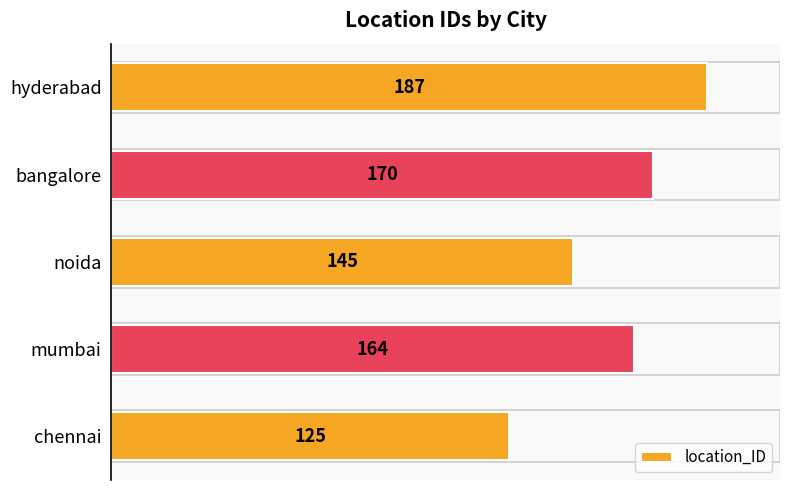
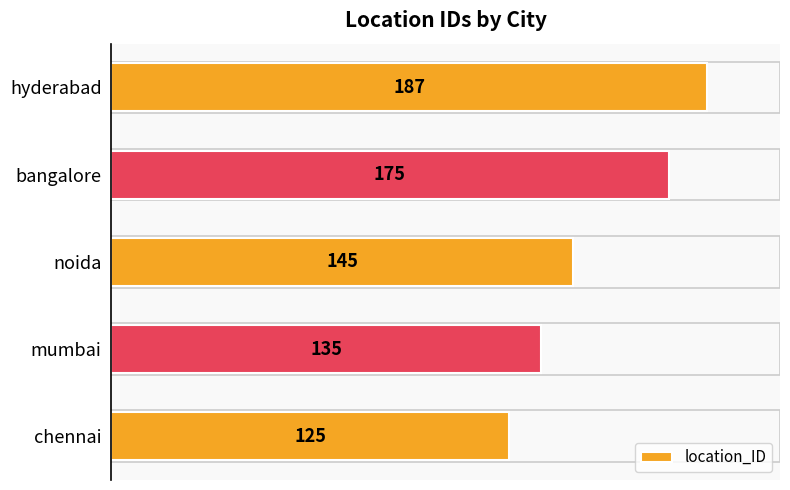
bangalore: 170 -> 175
mumbai: 164 -> 135
